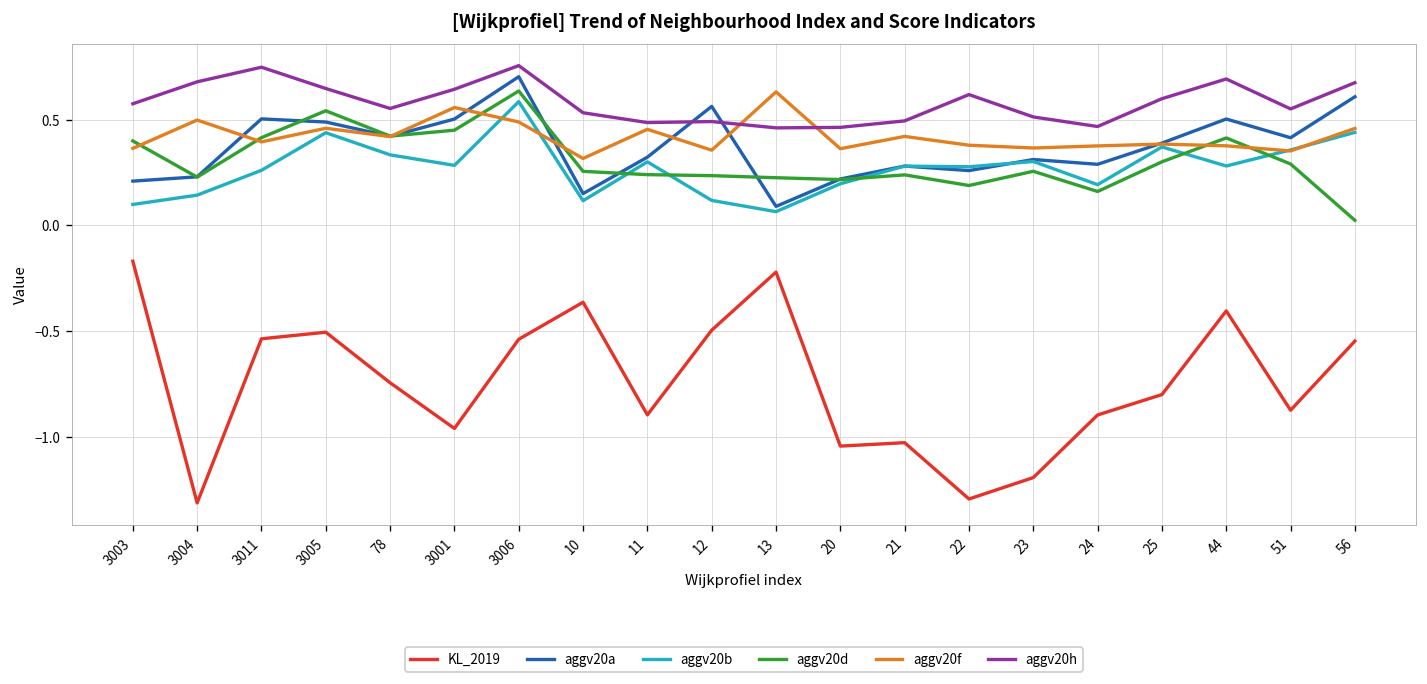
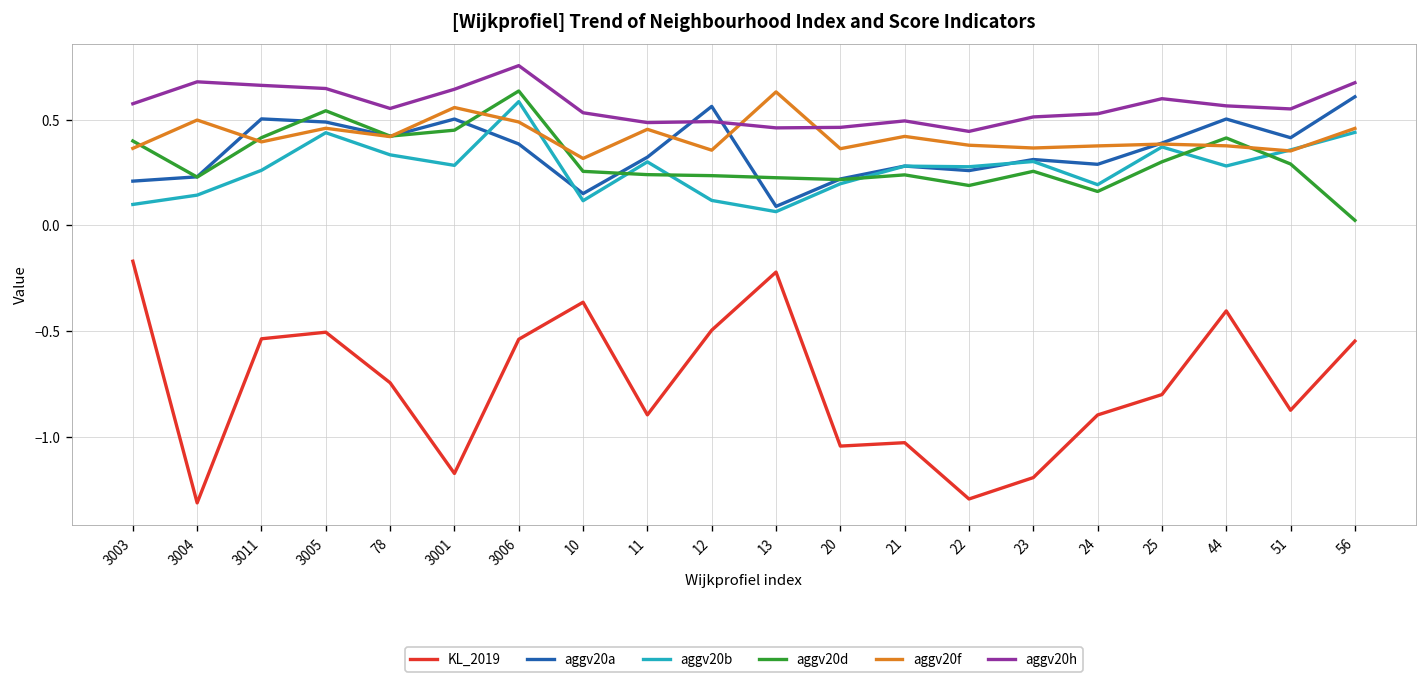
aggv20h, 3011: 0.75 -> 0.66
KL_2019, 3001: -0.96 -> -1.17
aggv20a, 3006: 0.70 -> 0.38
aggv20h, 22: 0.62 -> 0.44
aggv20h, 24: 0.47 -> 0.53
aggv20h, 44: 0.69 -> 0.56
